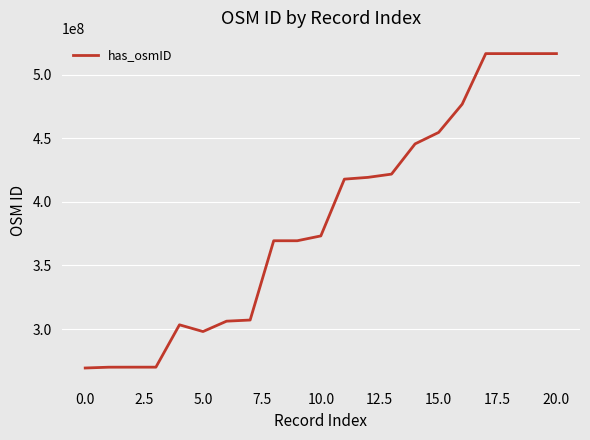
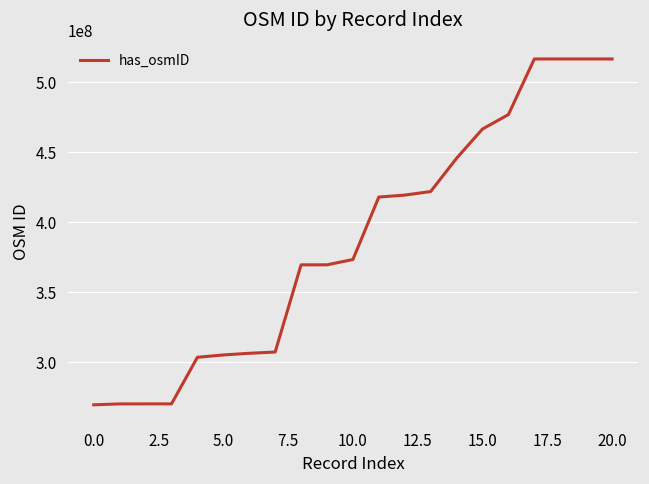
5.0: 298000000 -> 305000000
15.0: 455000000 -> 466000000
